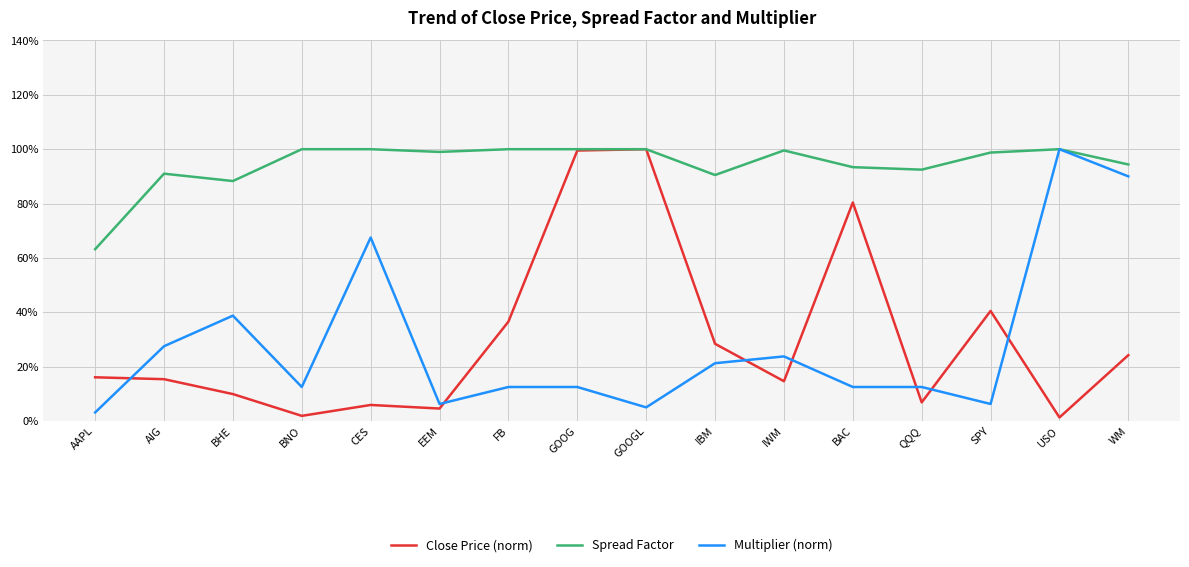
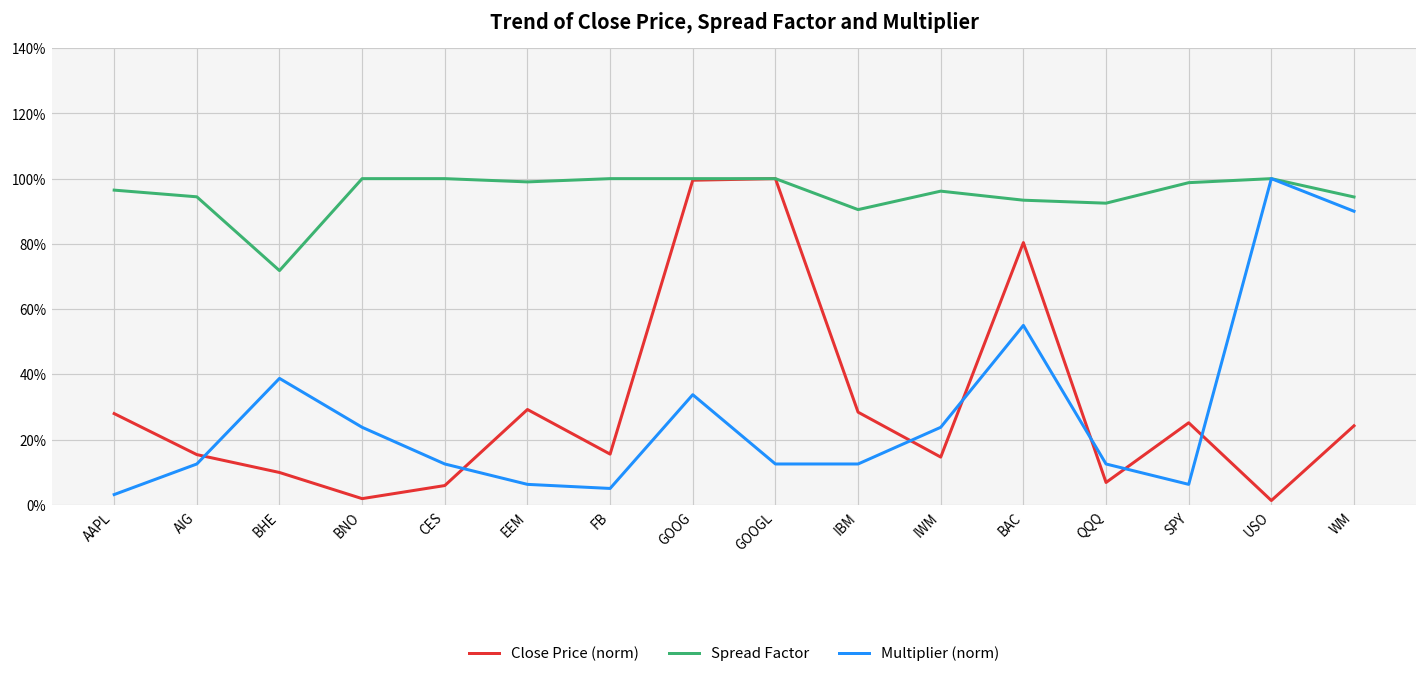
Close Price (norm), AAPL: 16% -> 28%
Spread Factor, AAPL: 63% -> 96%
Spread Factor, AIG: 91% -> 94%
Multiplier (norm), AIG: 28% -> 13%
Spread Factor, BHE: 88% -> 72%
Multiplier (norm), BNO: 13% -> 24%
Multiplier (norm), CES: 68% -> 13%
Close Price (norm), EEM: 5% -> 29%
Close Price (norm), FB: 37% -> 16%
Multiplier (norm), FB: 13% -> 5%
Multiplier (norm), GOOG: 13% -> 34%
Multiplier (norm), GOOGL: 5% -> 13%
Multiplier (norm), IBM: 21% -> 13%
Spread Factor, IWM: 100% -> 96%
Multiplier (norm), BAC: 13% -> 55%
Close Price (norm), SPY: 40% -> 25%
